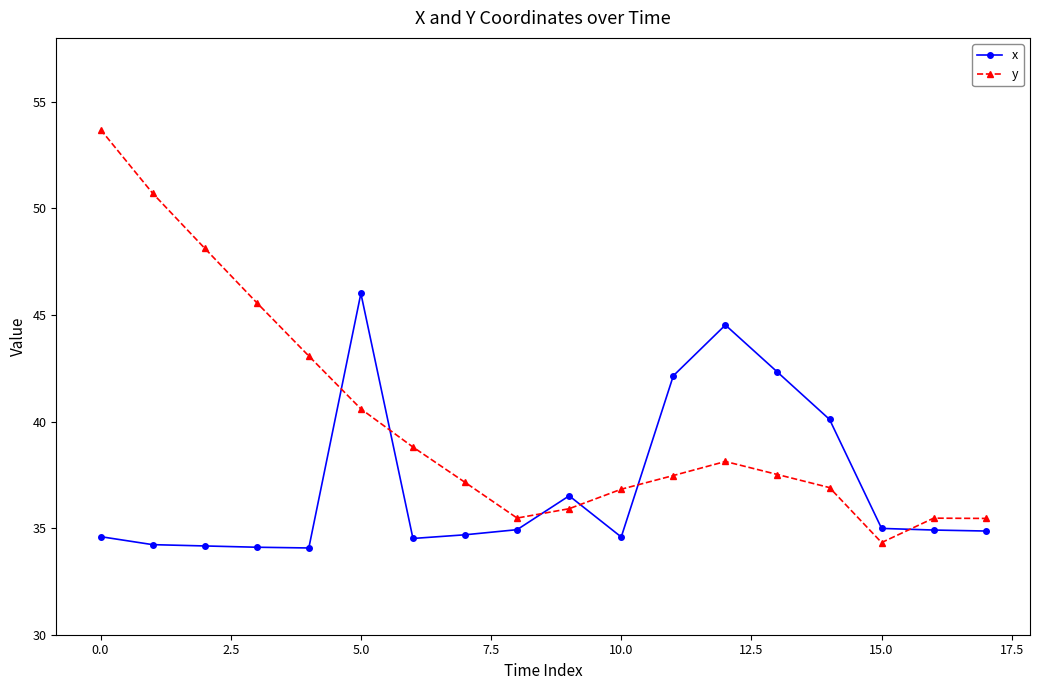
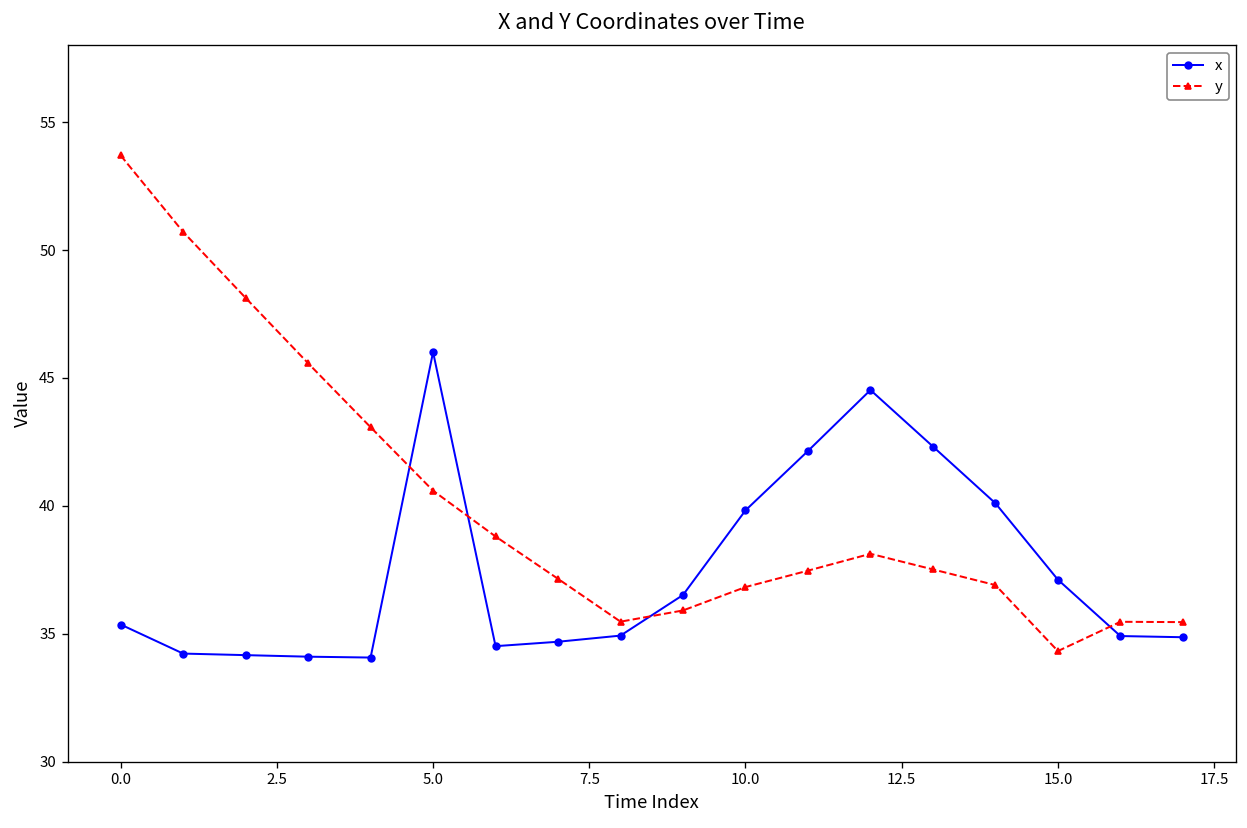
x, 0.0: 34.6 -> 35.4
x, 10.0: 34.6 -> 39.8
x, 15.0: 35.0 -> 37.1
